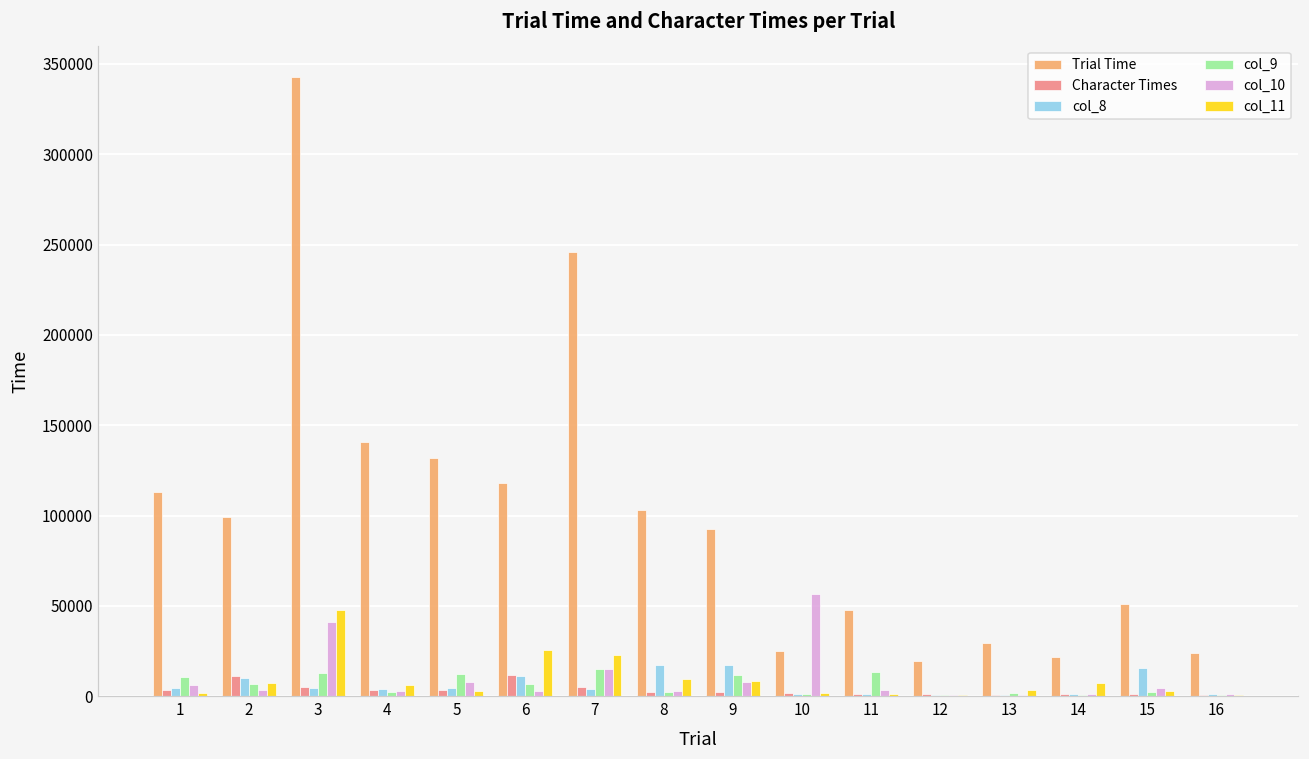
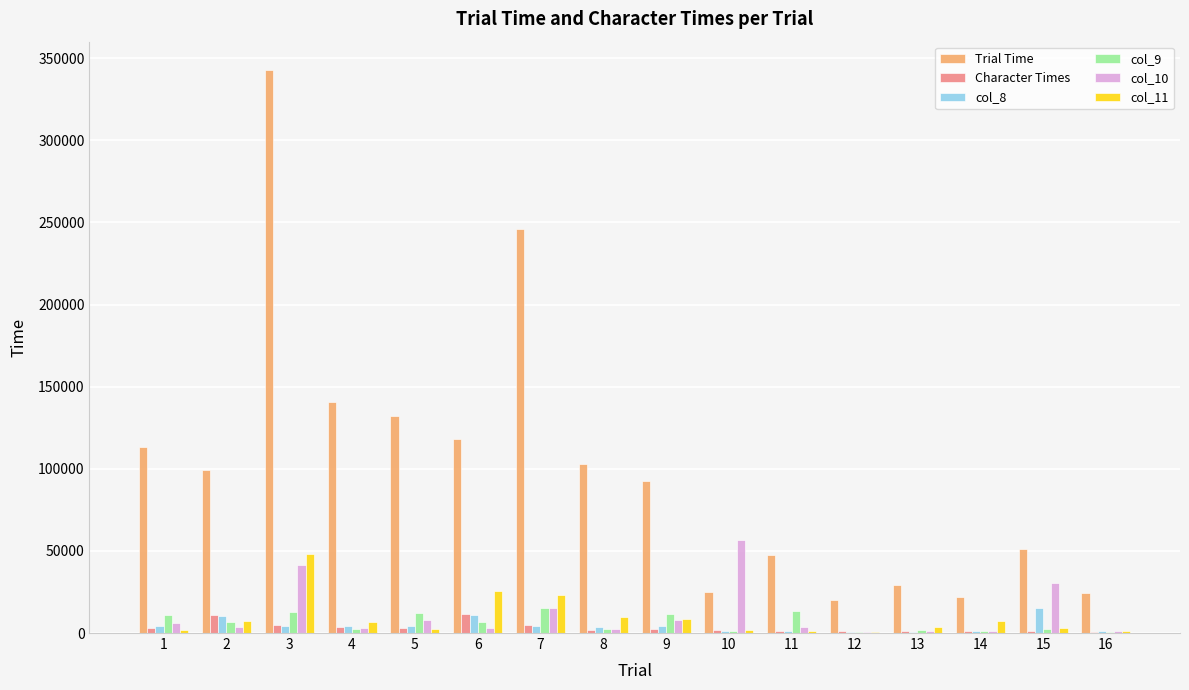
col_8, 8: 18000 -> 4000
col_8, 9: 17000 -> 4000
col_10, 15: 5000 -> 31000
